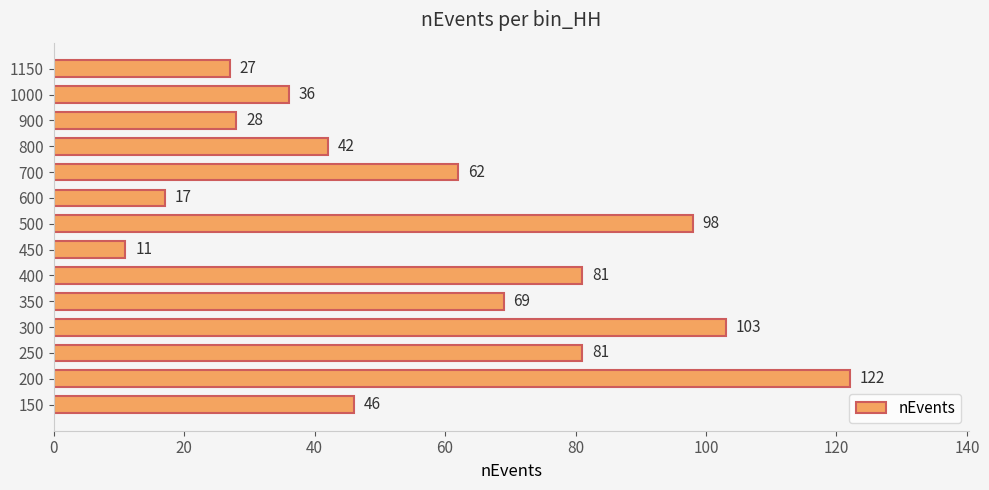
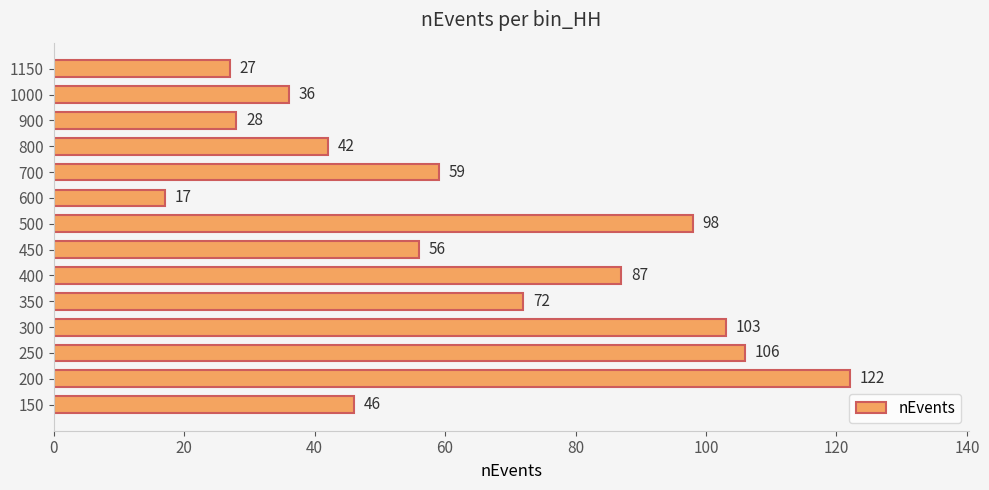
700: 62 -> 59
450: 11 -> 56
400: 81 -> 87
350: 69 -> 72
250: 81 -> 106
